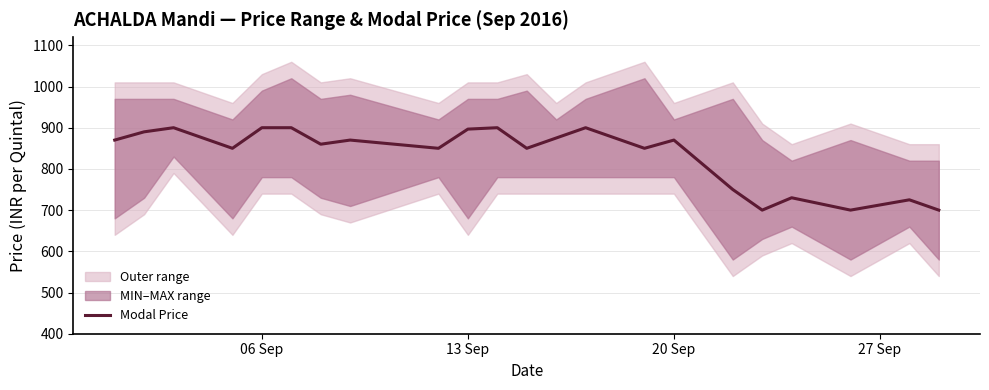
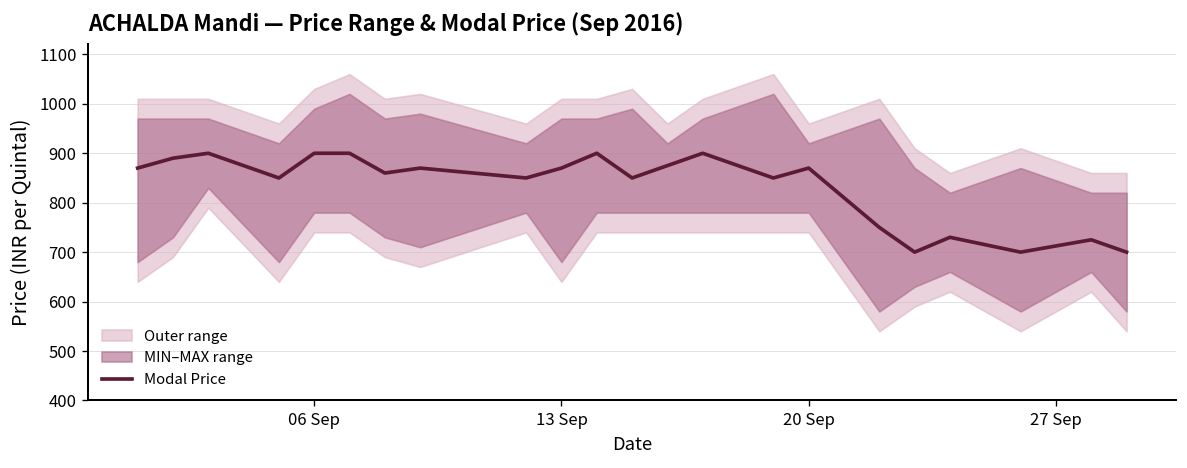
Modal Price, 13 Sep: 900 -> 870
